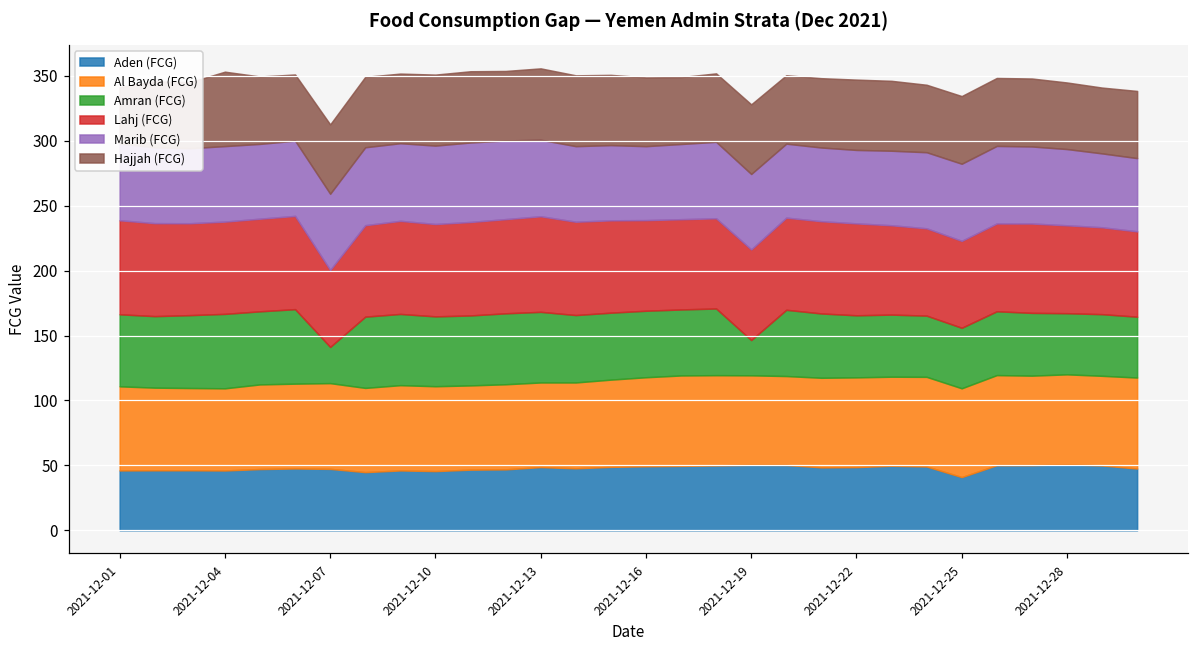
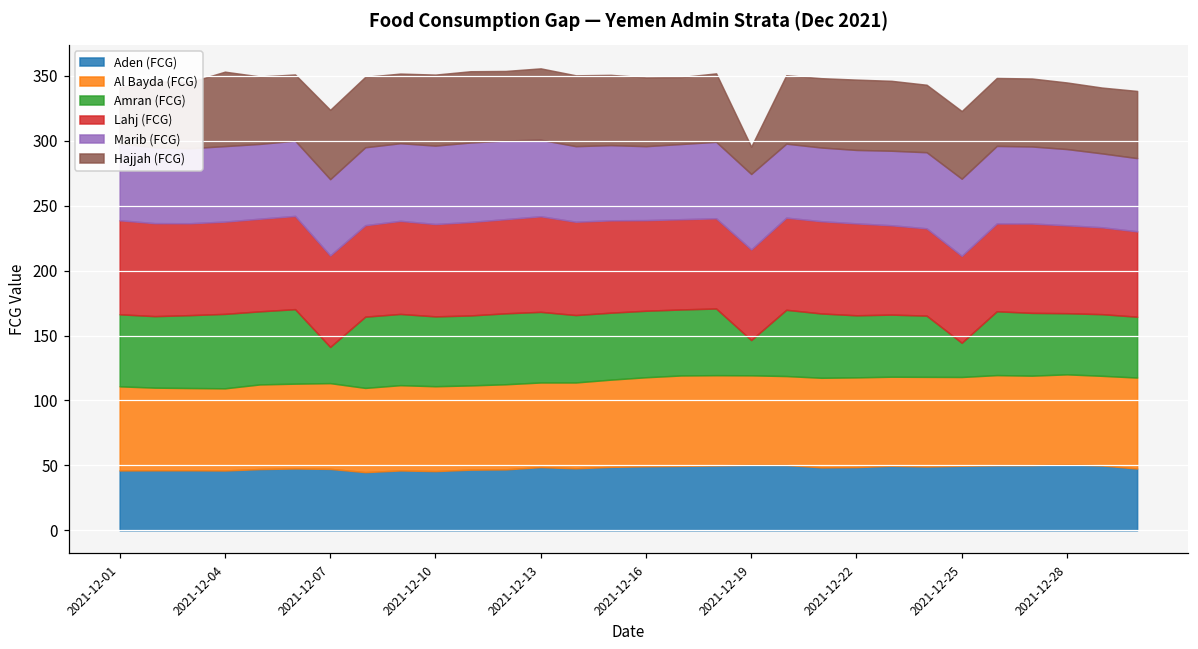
Lahj (FCG), 2021-12-07: 59 -> 71
Hajjah (FCG), 2021-12-19: 54 -> 21
Aden (FCG), 2021-12-25: 41 -> 50
Amran (FCG), 2021-12-25: 47 -> 26
